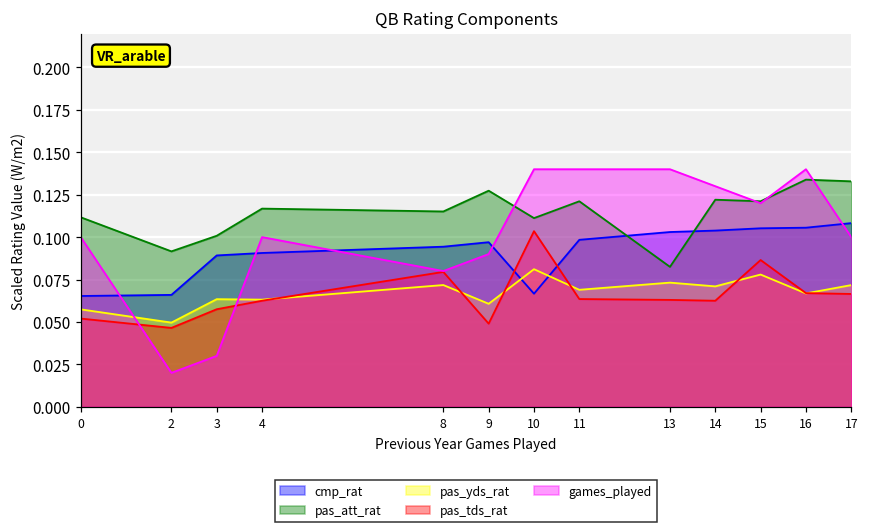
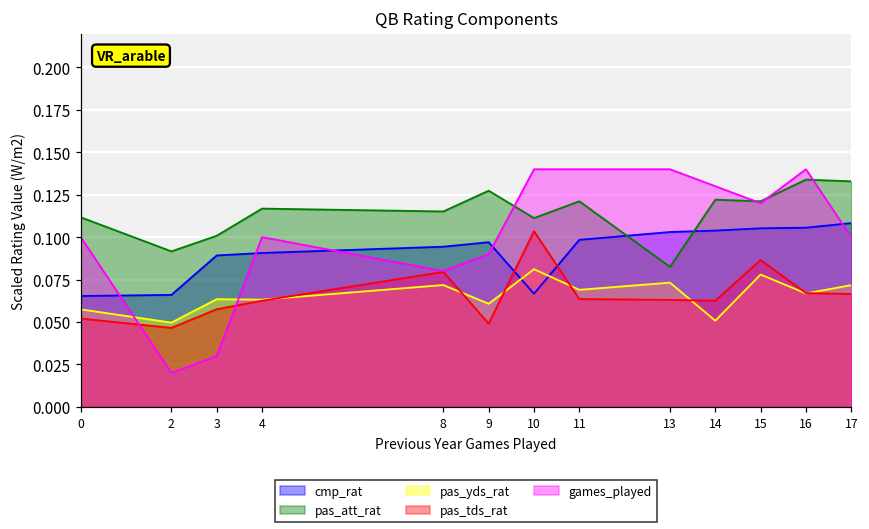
pas_yds_rat, 14: 0.071 -> 0.051
